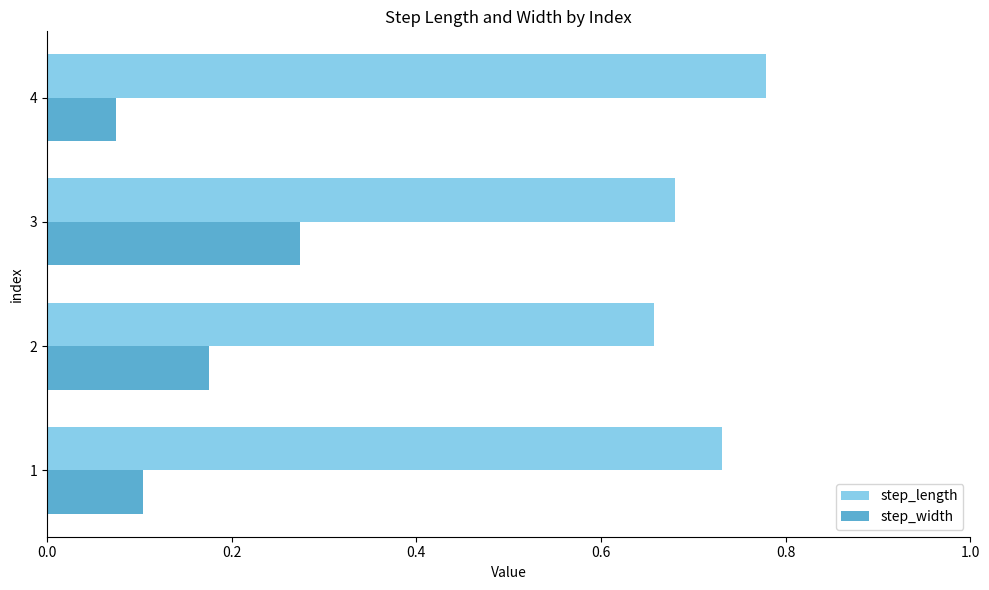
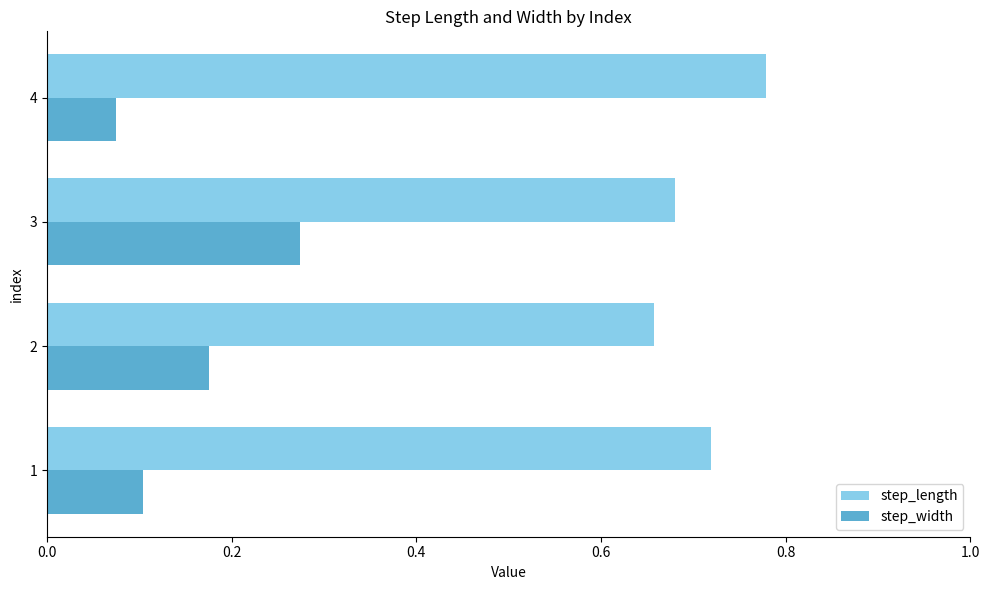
step_length, 1: 0.73 -> 0.72
